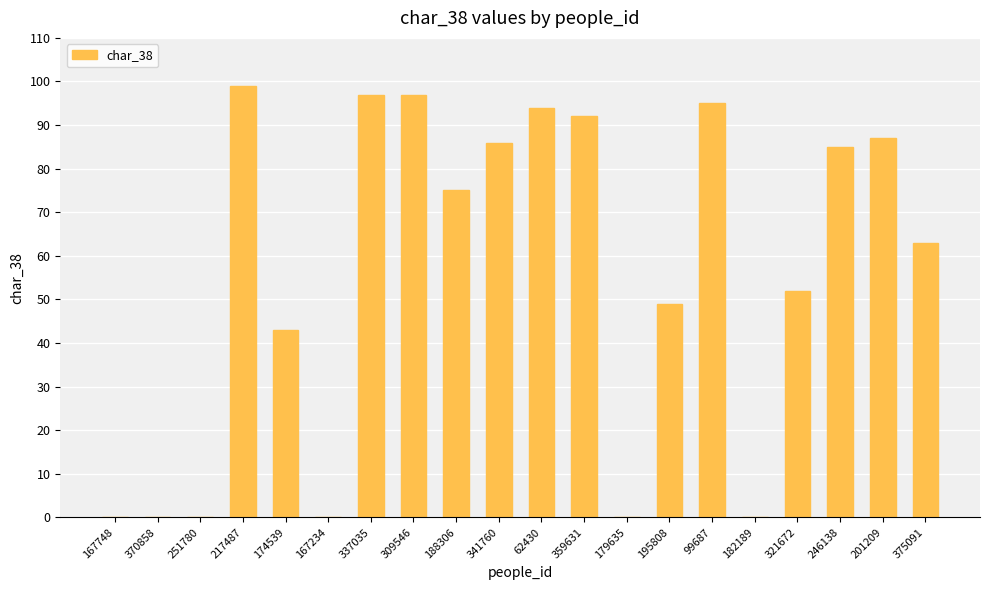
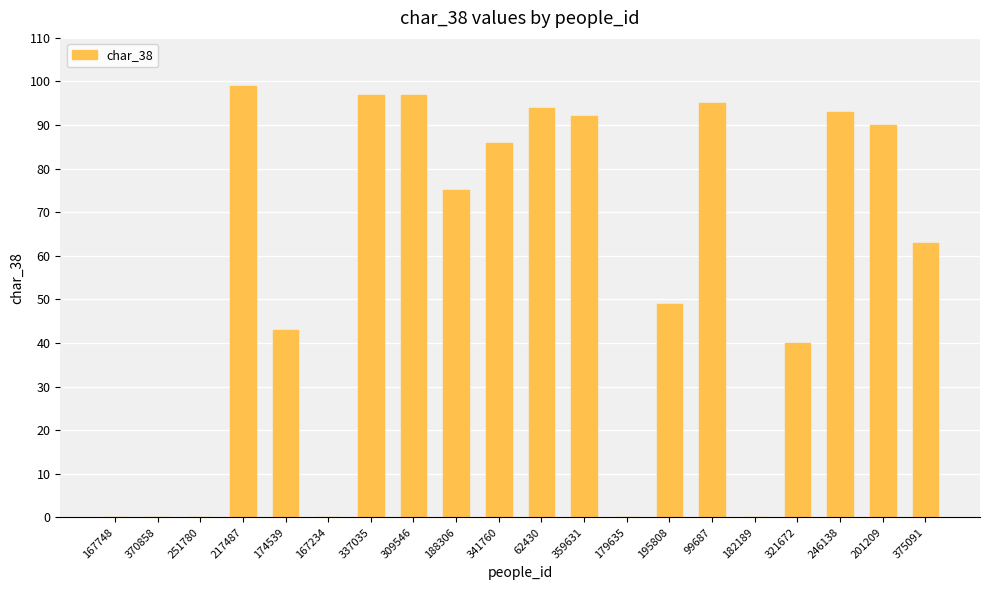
321672: 52 -> 40
246138: 85 -> 93
201209: 87 -> 90
